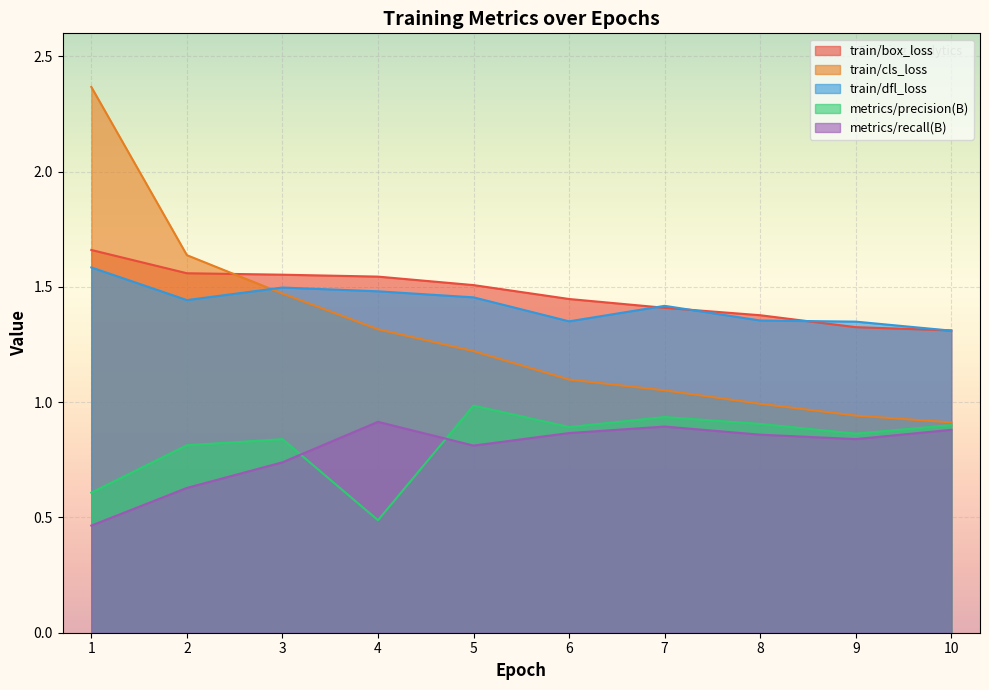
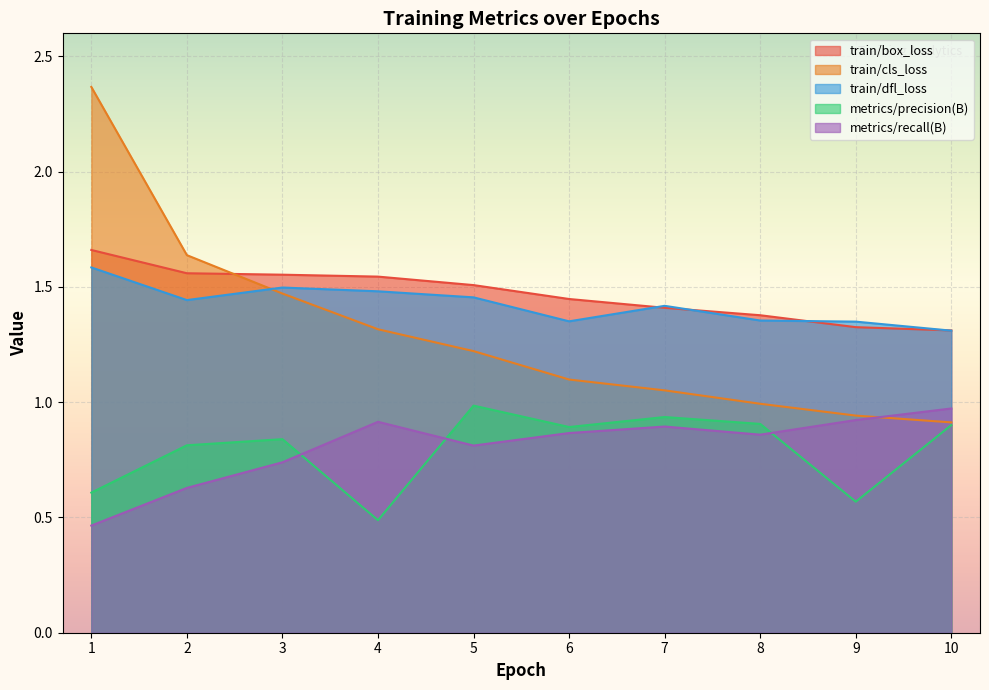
metrics/precision(B), 9: 0.86 -> 0.57
metrics/recall(B), 9: 0.84 -> 0.92
metrics/recall(B), 10: 0.88 -> 0.97
